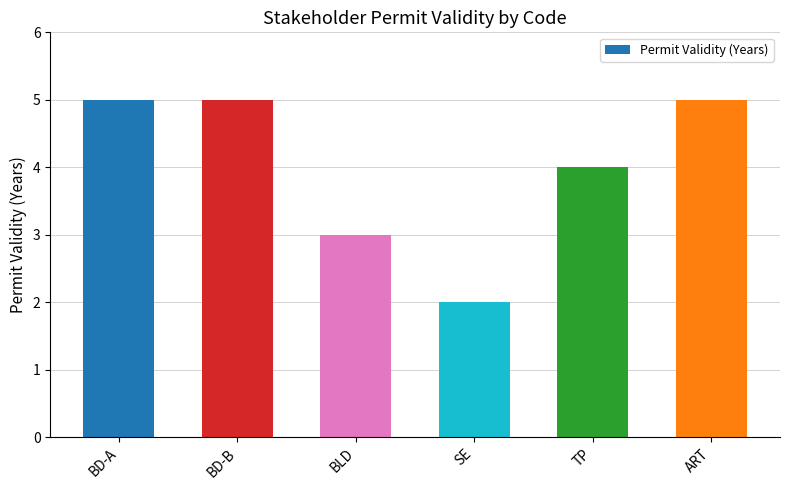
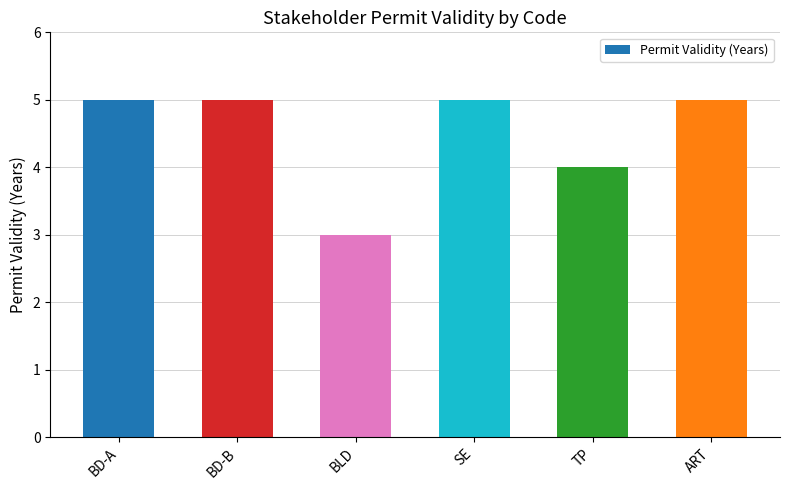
SE: 2 -> 5
